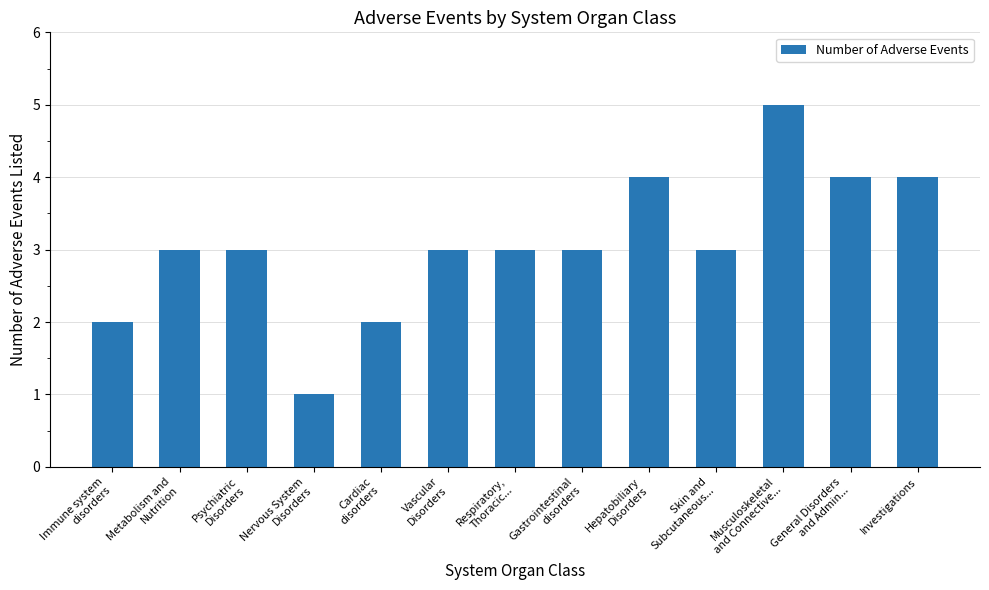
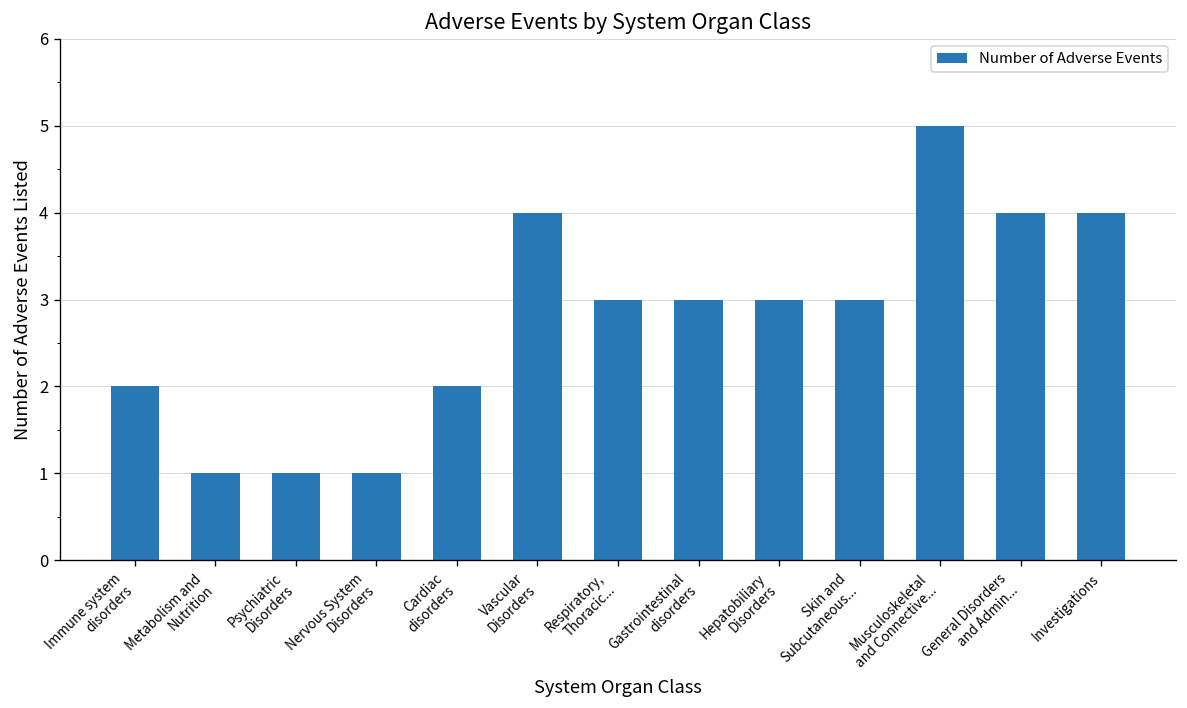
Metabolism and Nutrition: 3 -> 1
Psychiatric Disorders: 3 -> 1
Vascular Disorders: 3 -> 4
Hepatobiliary Disorders: 4 -> 3
